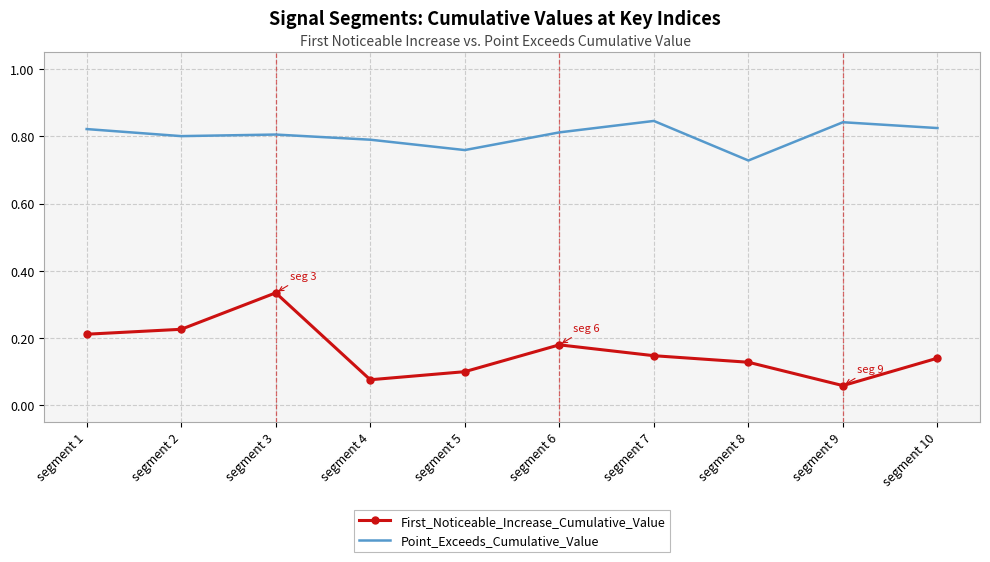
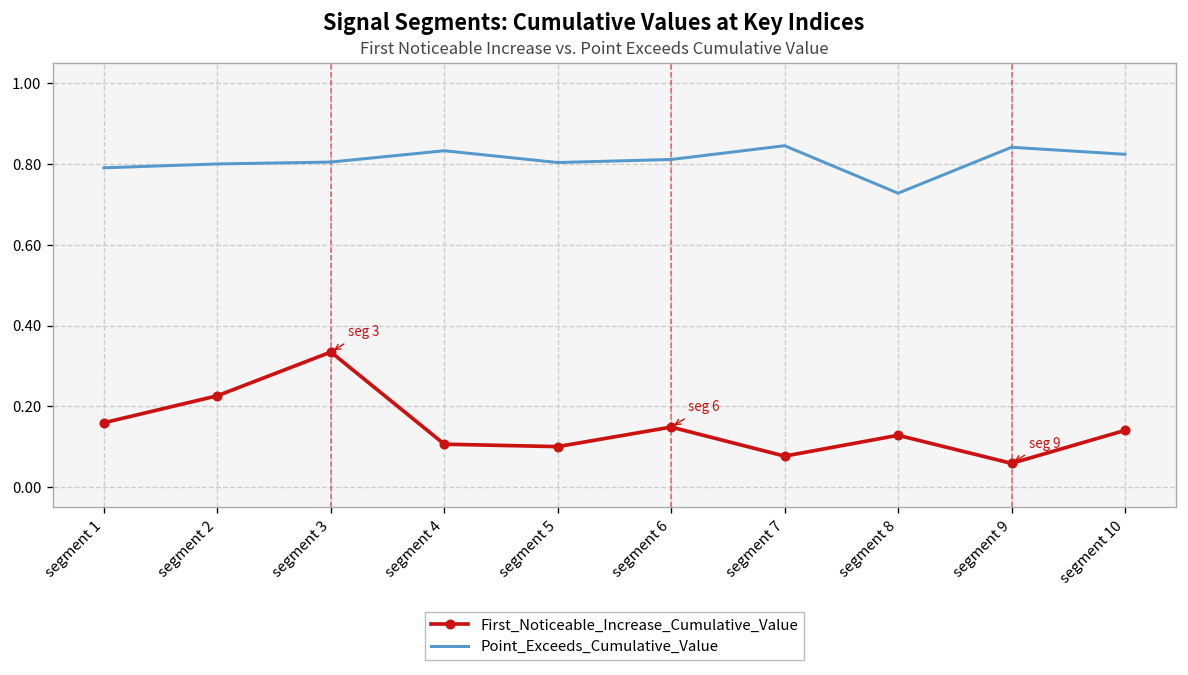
First_Noticeable_Increase_Cumulative_Value, segment 1: 0.21 -> 0.16
Point_Exceeds_Cumulative_Value, segment 1: 0.82 -> 0.79
First_Noticeable_Increase_Cumulative_Value, segment 4: 0.08 -> 0.11
Point_Exceeds_Cumulative_Value, segment 4: 0.79 -> 0.83
Point_Exceeds_Cumulative_Value, segment 5: 0.76 -> 0.80
First_Noticeable_Increase_Cumulative_Value, segment 6: 0.18 -> 0.15
First_Noticeable_Increase_Cumulative_Value, segment 7: 0.15 -> 0.08
